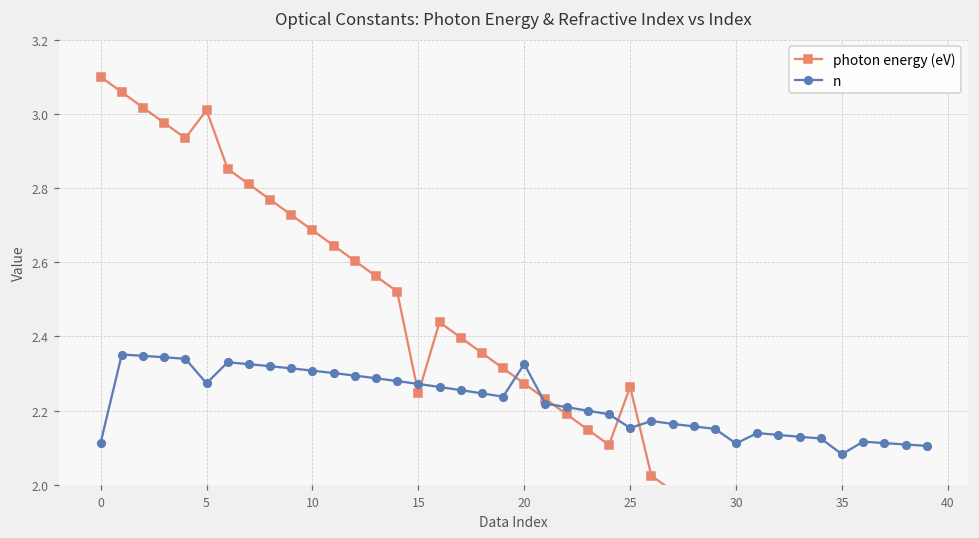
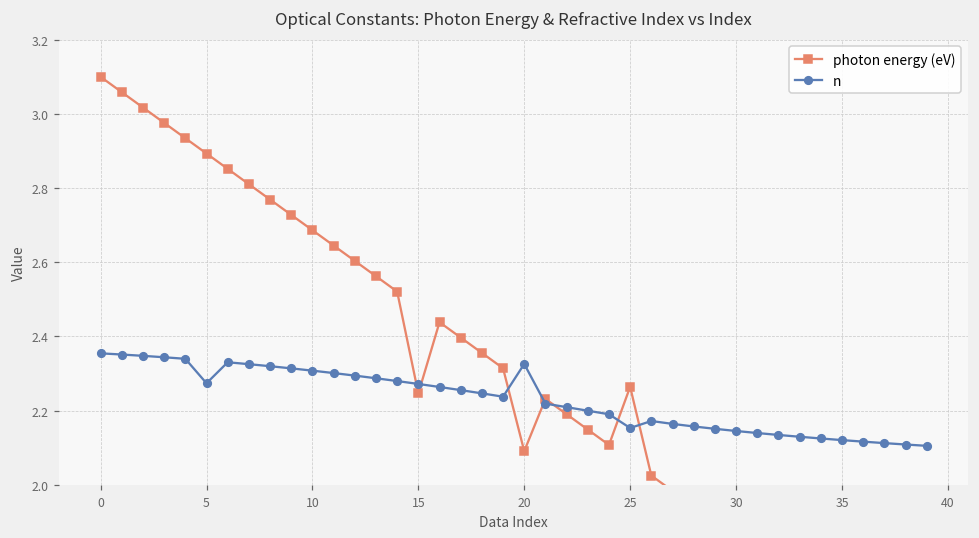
n, 0: 2.11 -> 2.35
photon energy (eV), 5: 3.01 -> 2.89
photon energy (eV), 20: 2.27 -> 2.09
n, 30: 2.11 -> 2.15
n, 35: 2.08 -> 2.12
